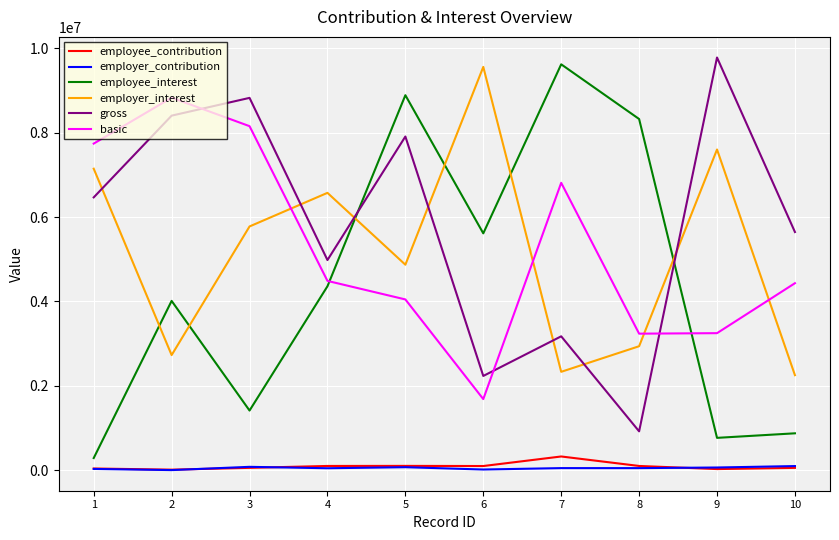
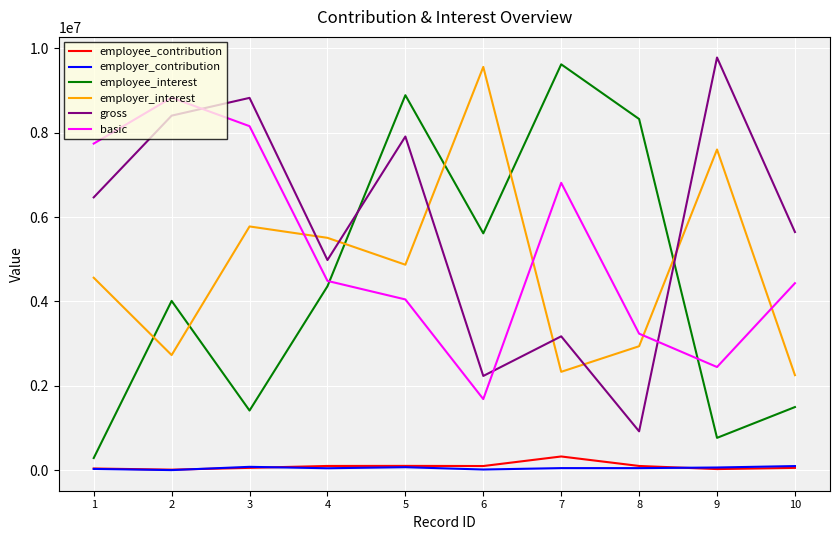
employer_interest, 1: 7100000 -> 4600000
employer_interest, 4: 6600000 -> 5500000
basic, 9: 3200000 -> 2400000
employee_interest, 10: 900000 -> 1500000
